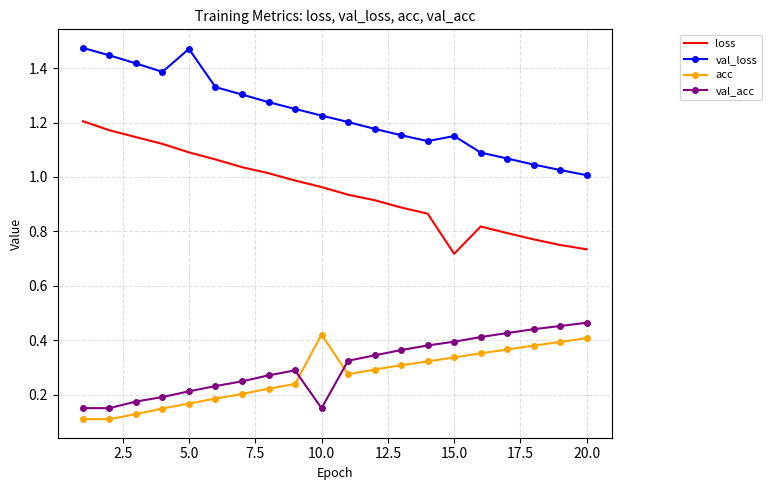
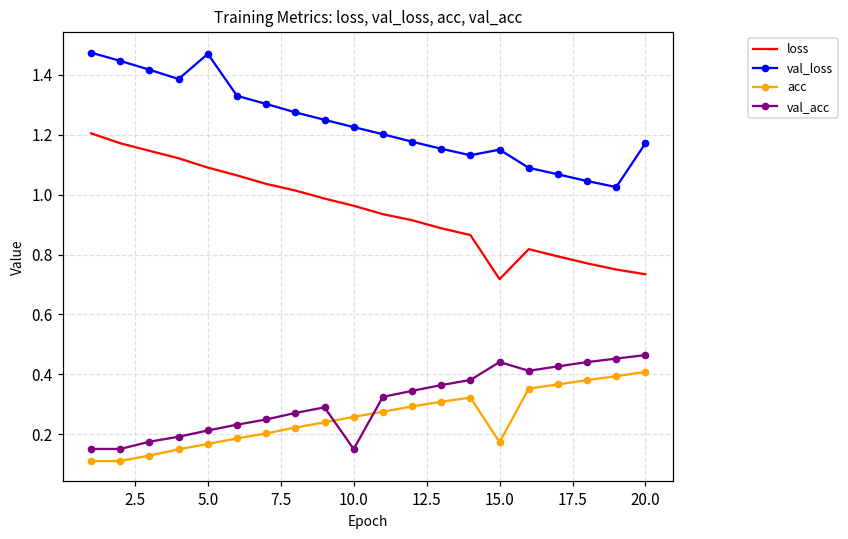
acc, 10.0: 0.42 -> 0.26
acc, 15.0: 0.34 -> 0.17
val_acc, 15.0: 0.39 -> 0.44
val_loss, 20.0: 1.01 -> 1.17
